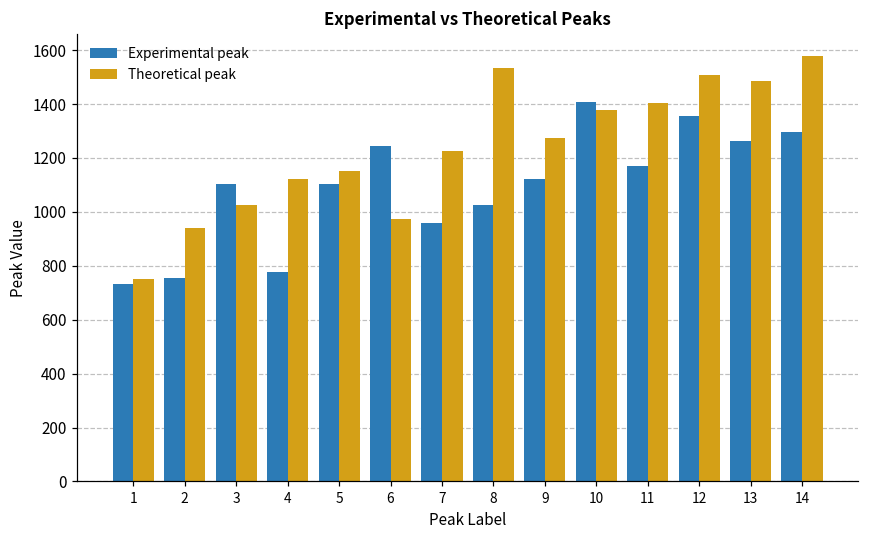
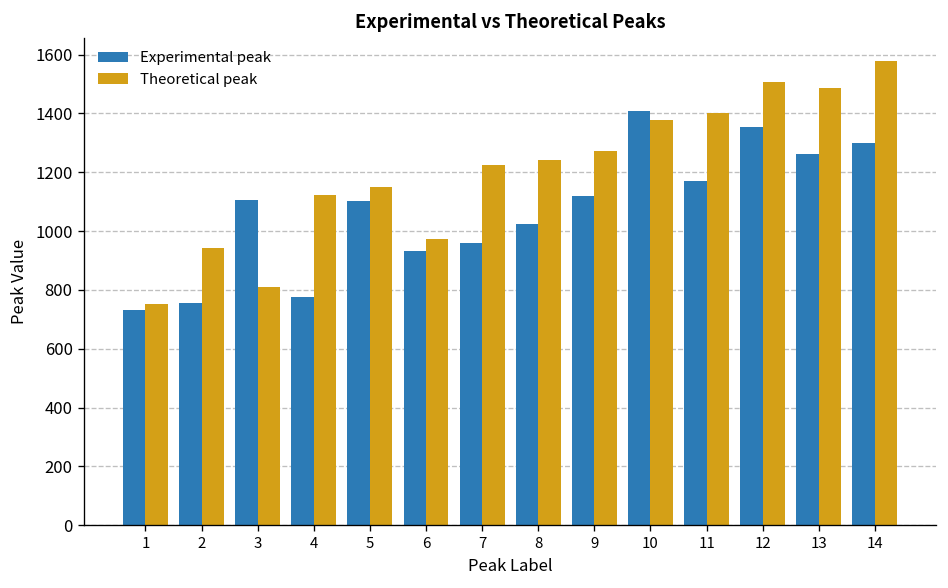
Theoretical peak, 3: 1020 -> 810
Experimental peak, 6: 1250 -> 930
Theoretical peak, 8: 1540 -> 1240
